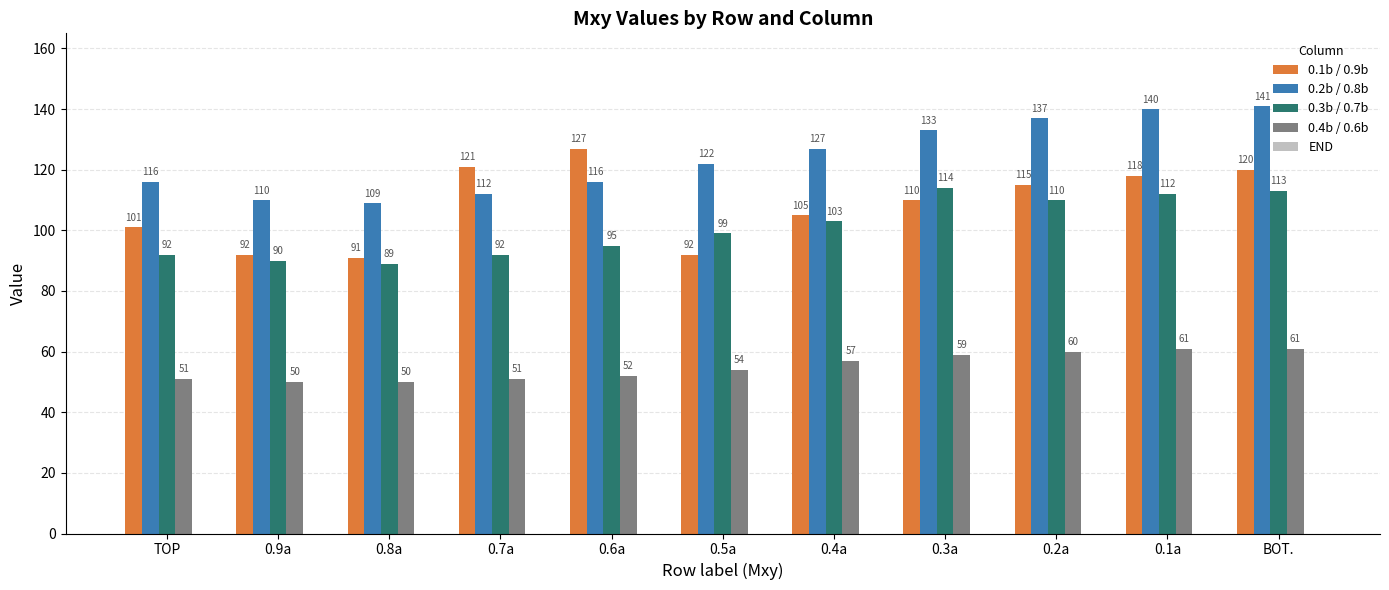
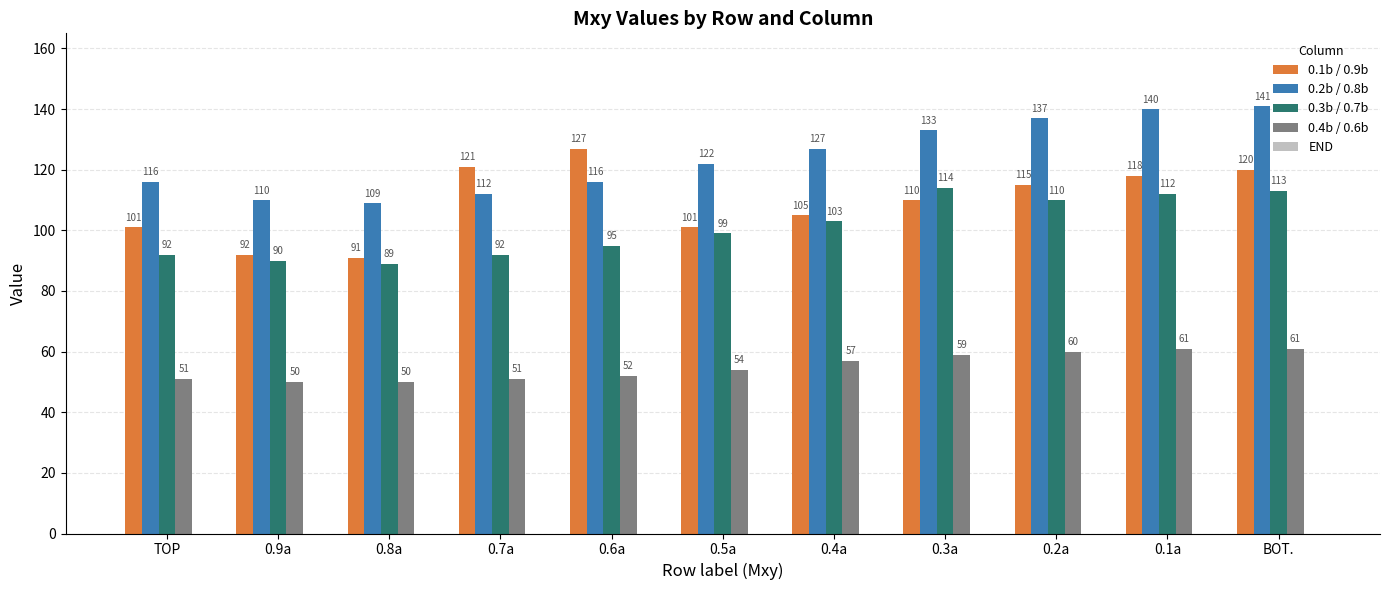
0.1b / 0.9b, 0.5a: 92 -> 101
